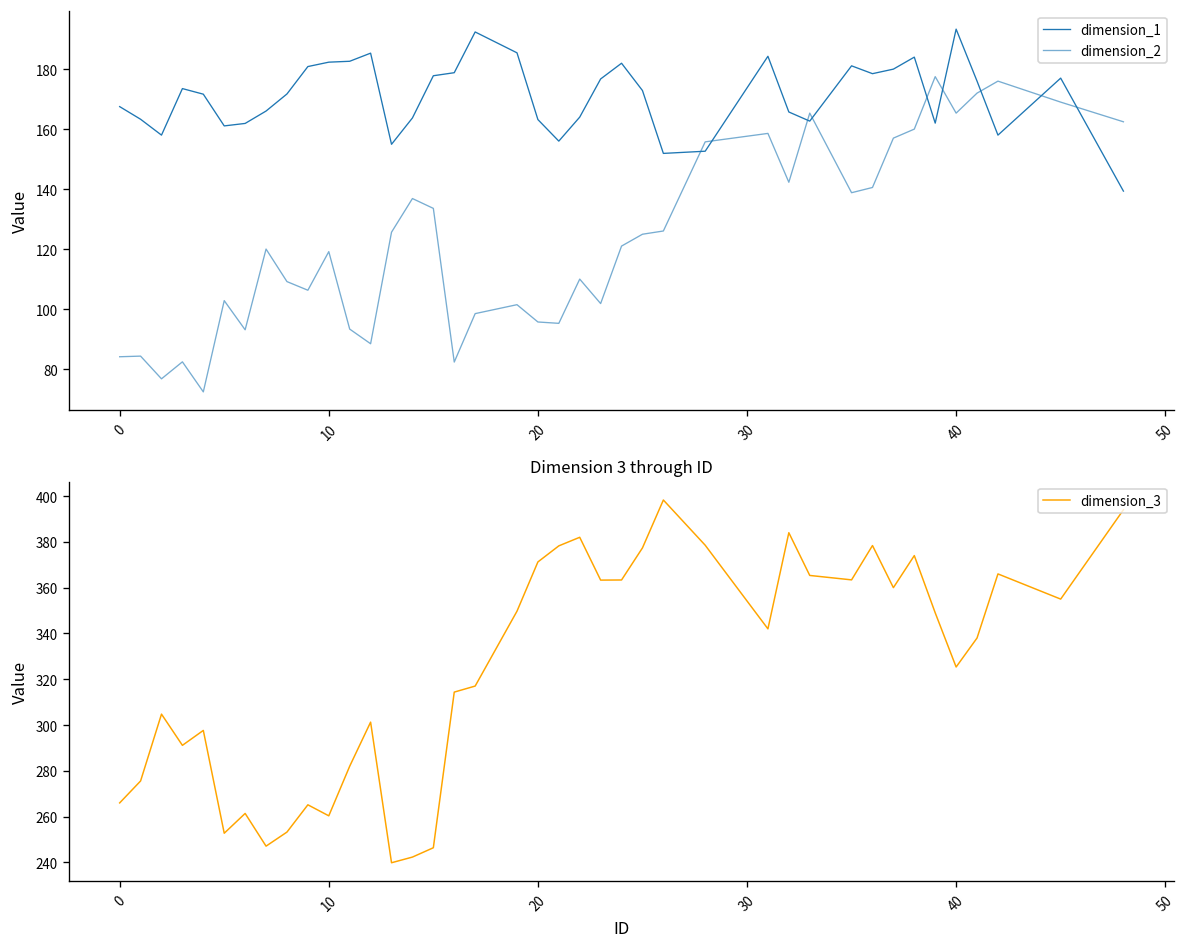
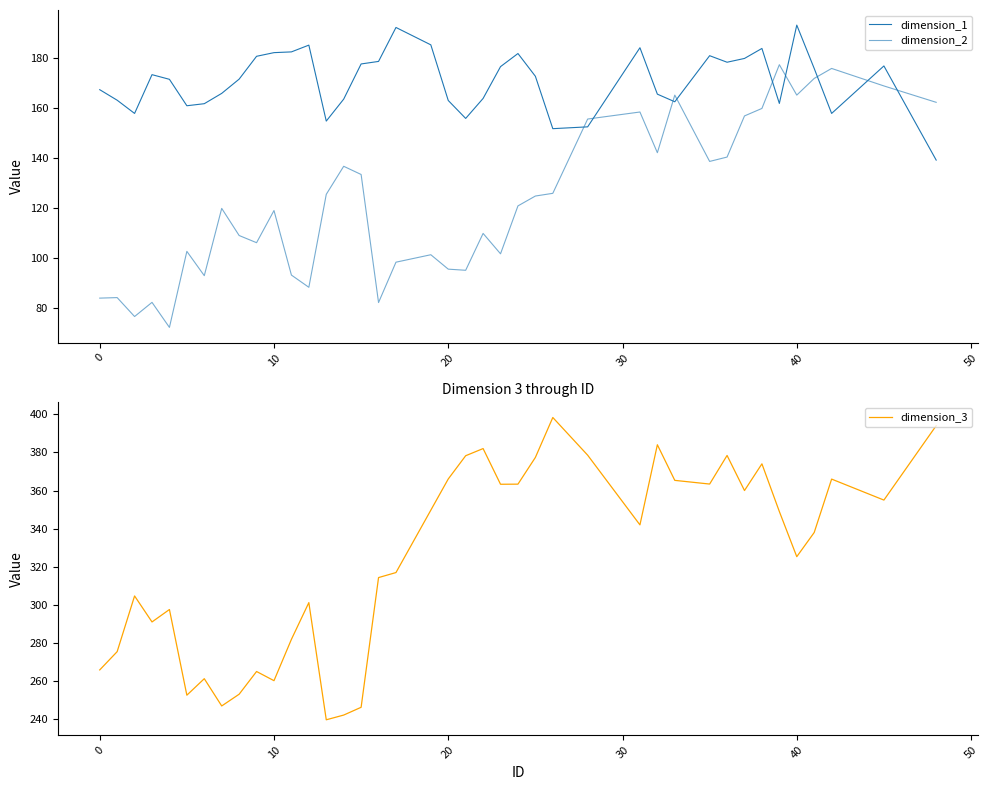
Dimension 3 through ID, 20: 371 -> 366
